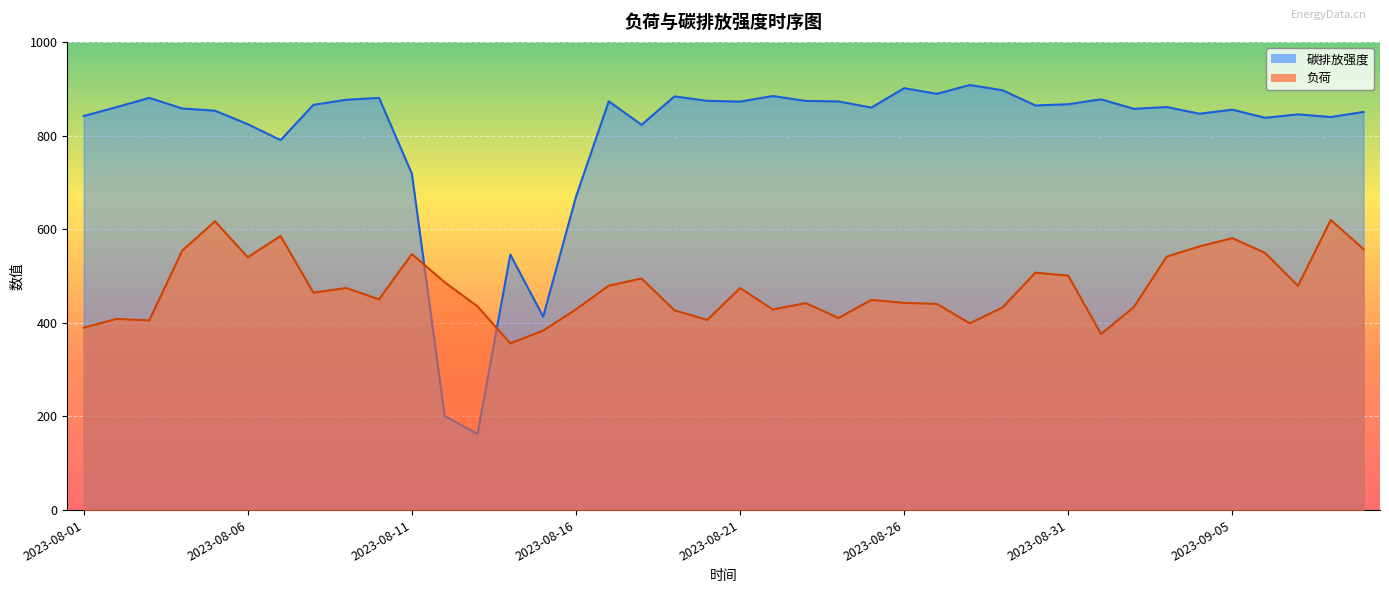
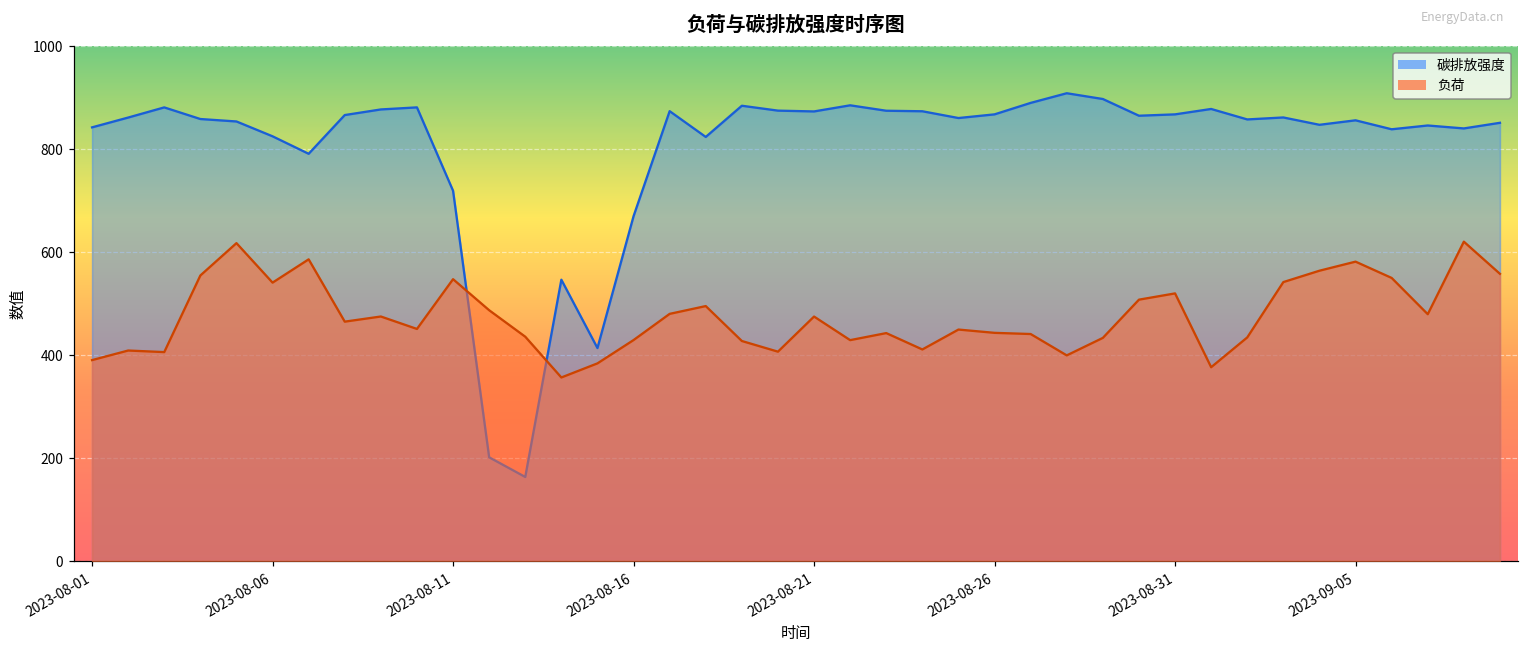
碳排放强度, 2023-08-26: 900 -> 870
负荷, 2023-08-31: 500 -> 520
